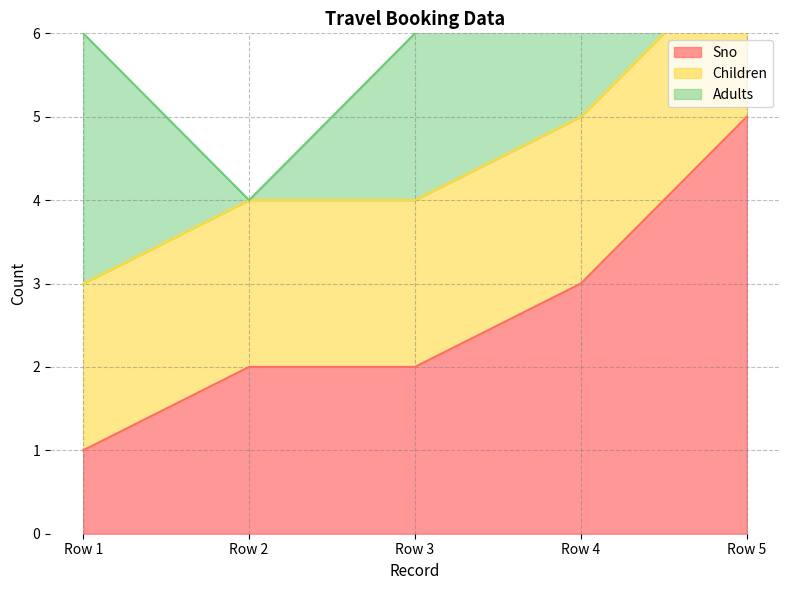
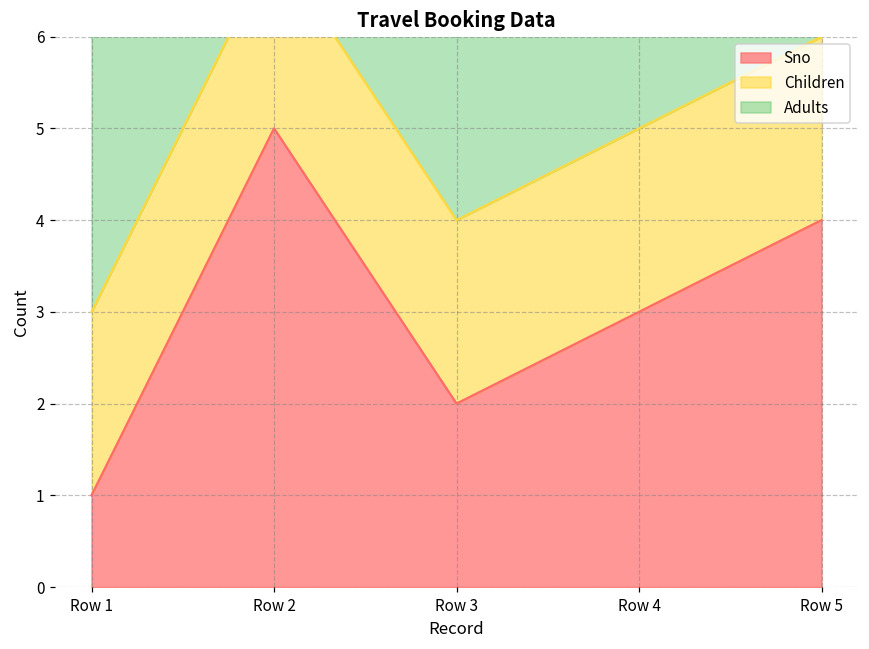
Sno, Row 2: 2 -> 5
Sno, Row 5: 5 -> 4
